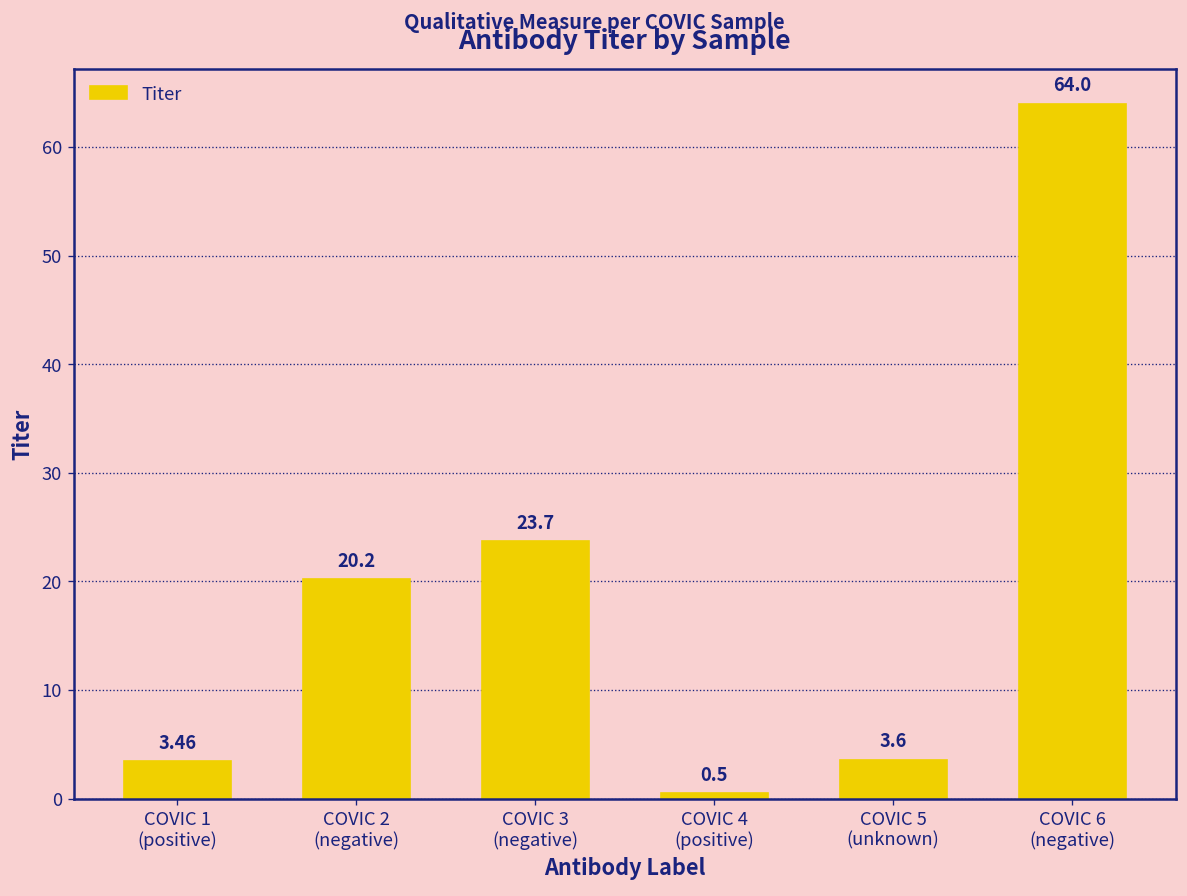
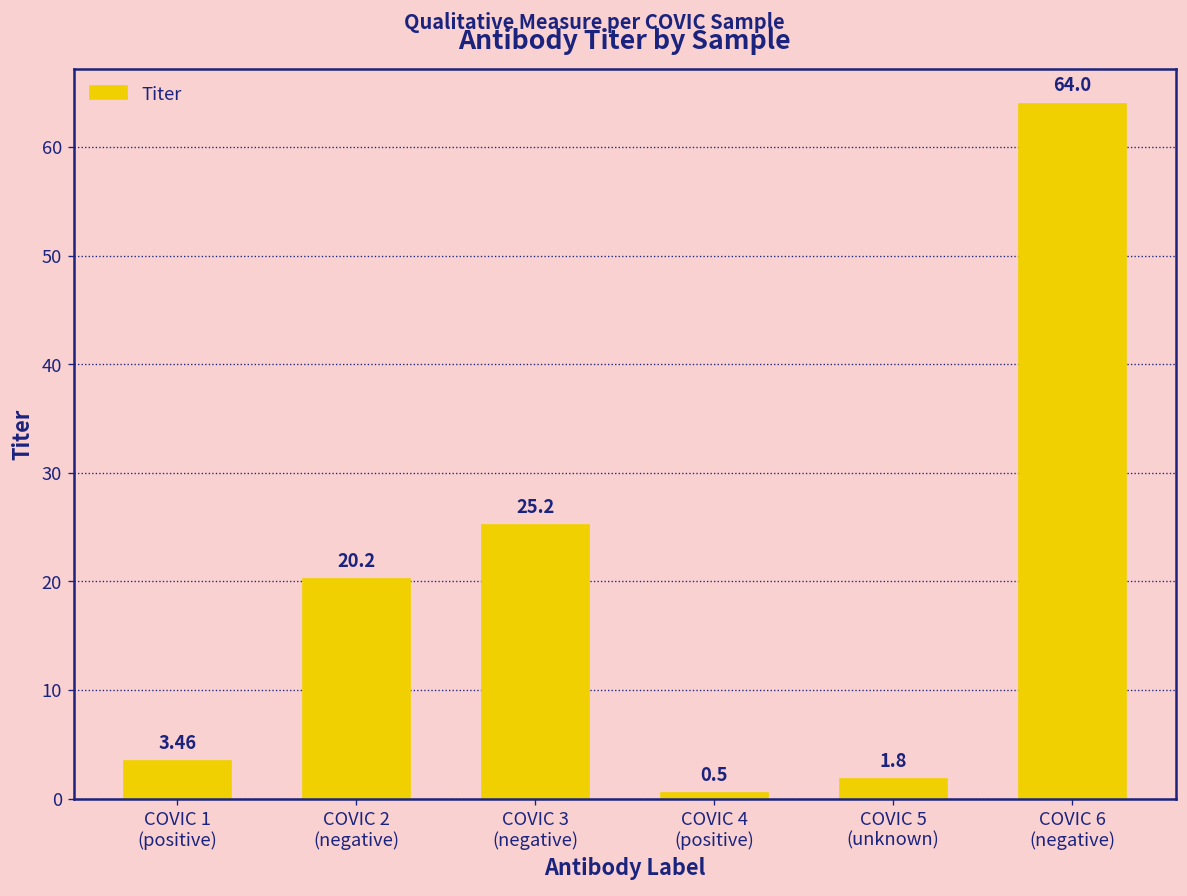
COVIC 3 (negative): 23.7 -> 25.2
COVIC 5 (unknown): 3.6 -> 1.8
